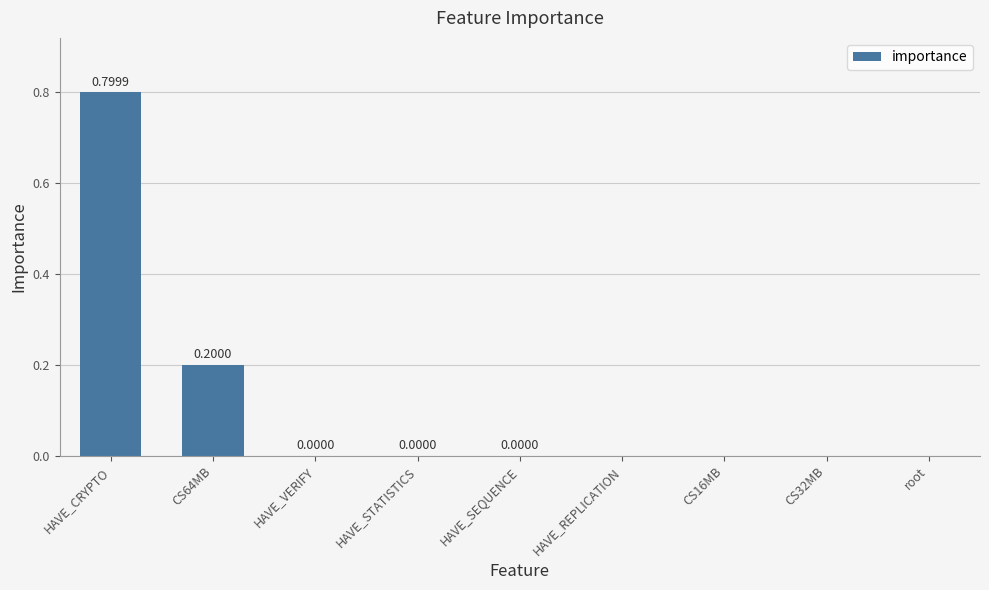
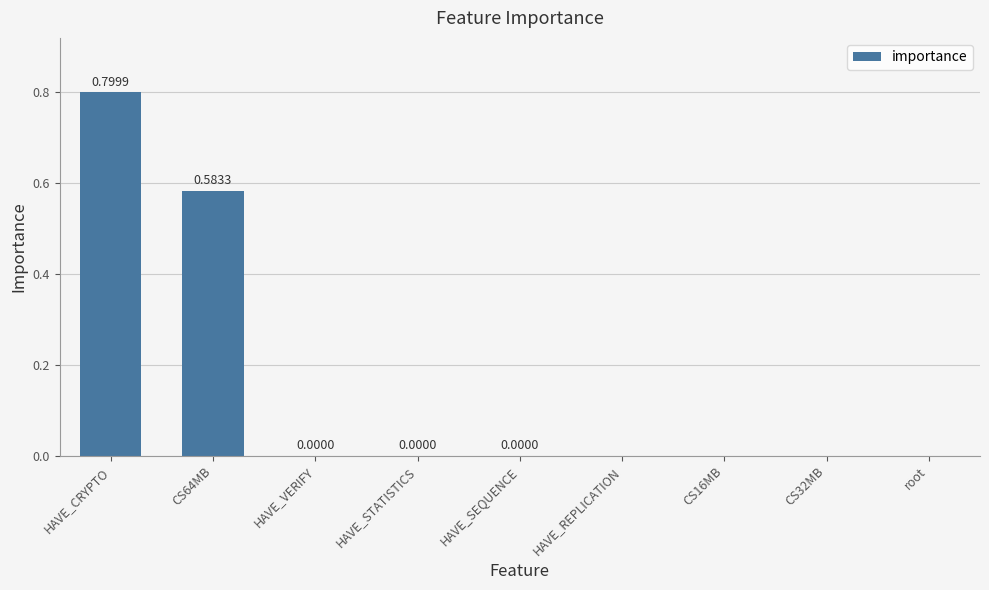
CS64MB: 0.2000 -> 0.5833
